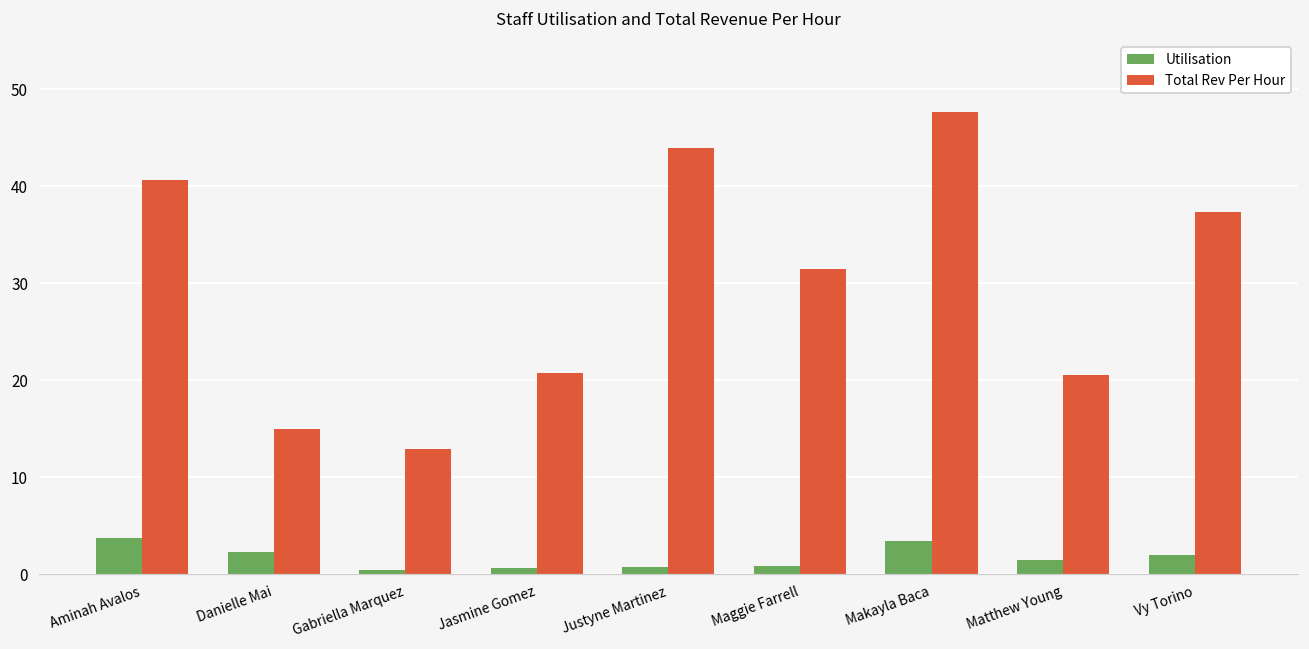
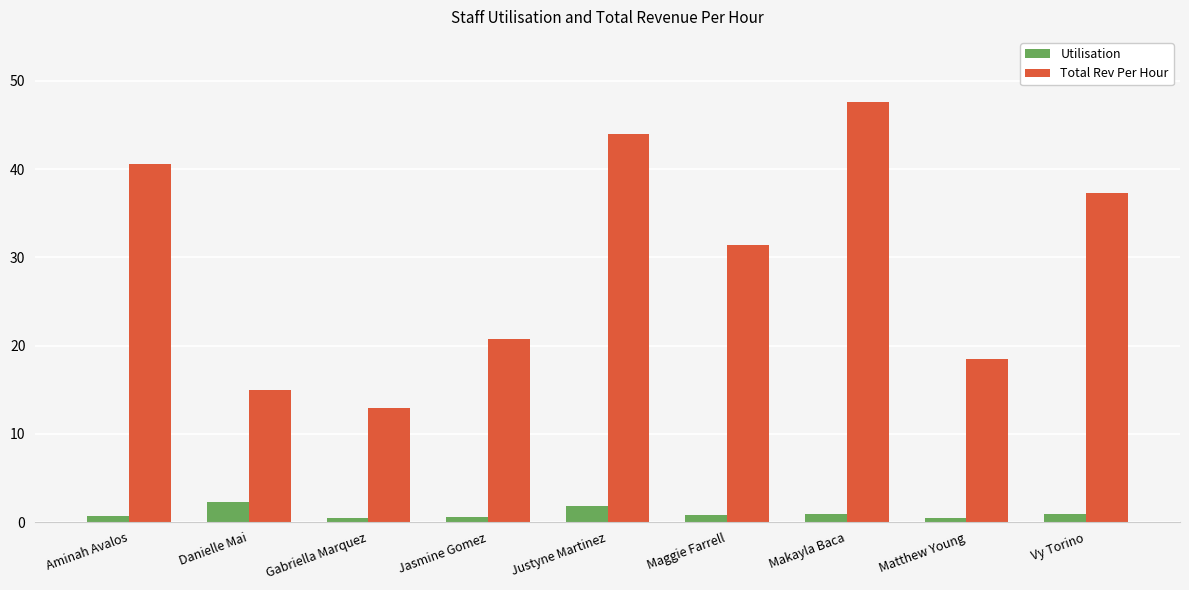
Utilisation, Aminah Avalos: 4 -> 1
Utilisation, Justyne Martinez: 1 -> 2
Utilisation, Makayla Baca: 3 -> 1
Utilisation, Matthew Young: 1 -> 0
Total Rev Per Hour, Matthew Young: 21 -> 19
Utilisation, Vy Torino: 2 -> 1
